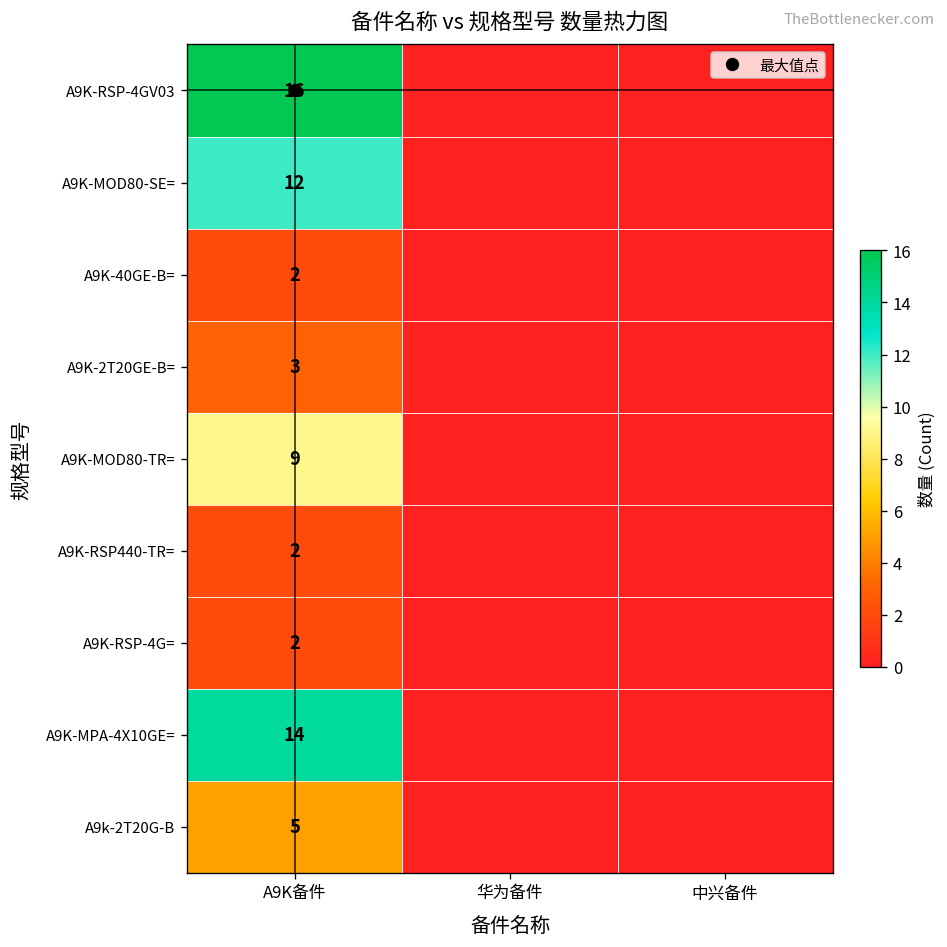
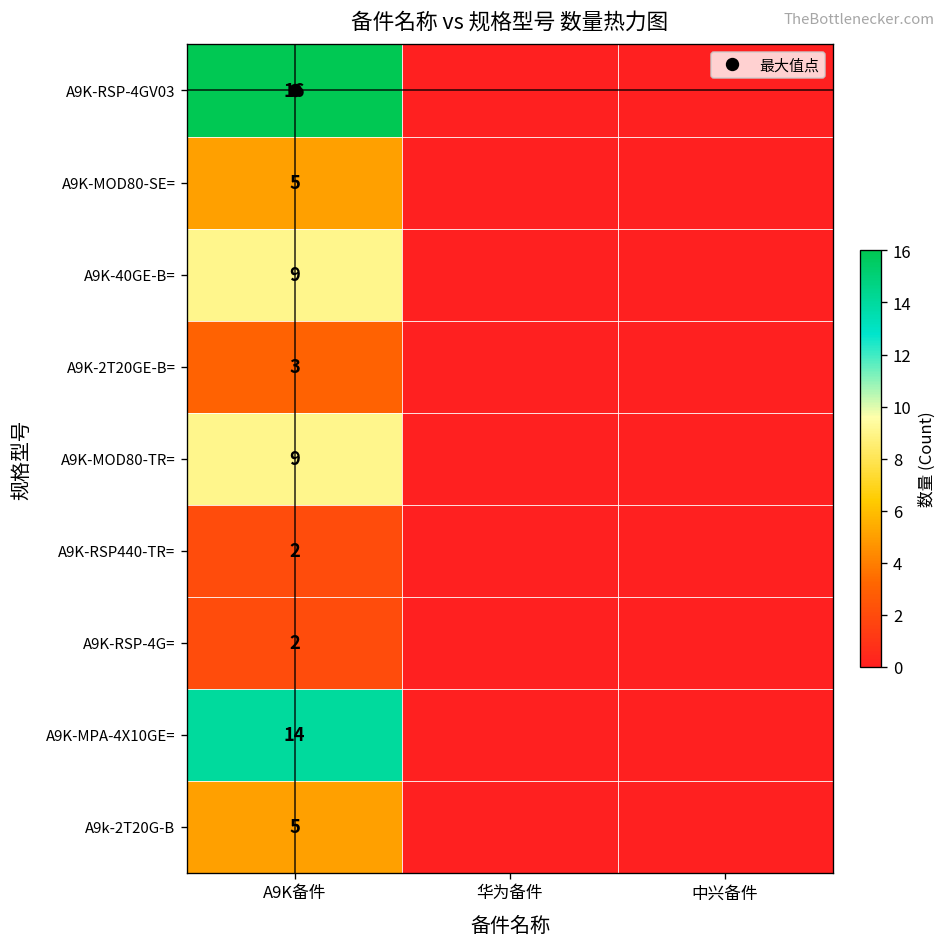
A9K-MOD80-SE=, A9K备件: 12 -> 5
A9K-40GE-B=, A9K备件: 2 -> 9
